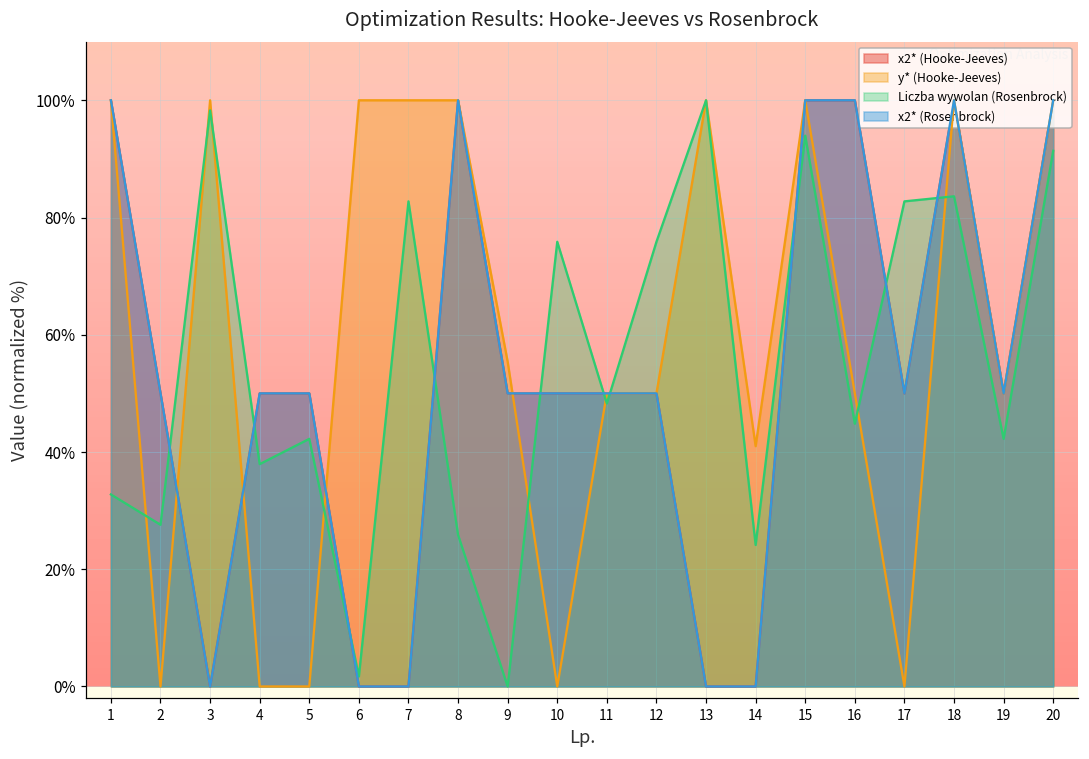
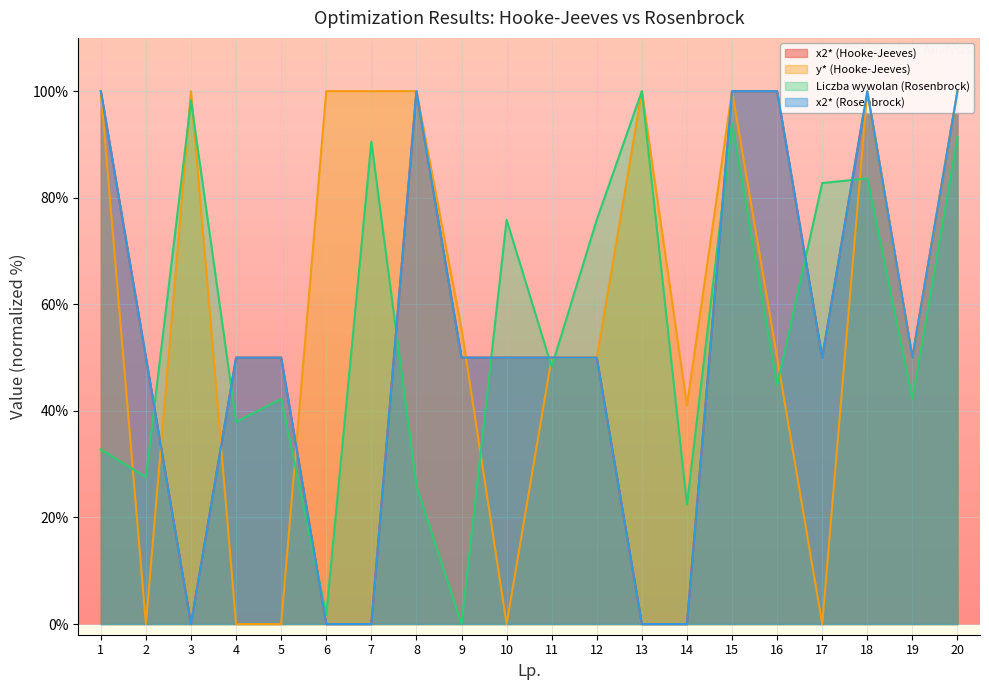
Liczba wywolan (Rosenbrock), 7: 83% -> 91%
Liczba wywolan (Rosenbrock), 14: 24% -> 22%
